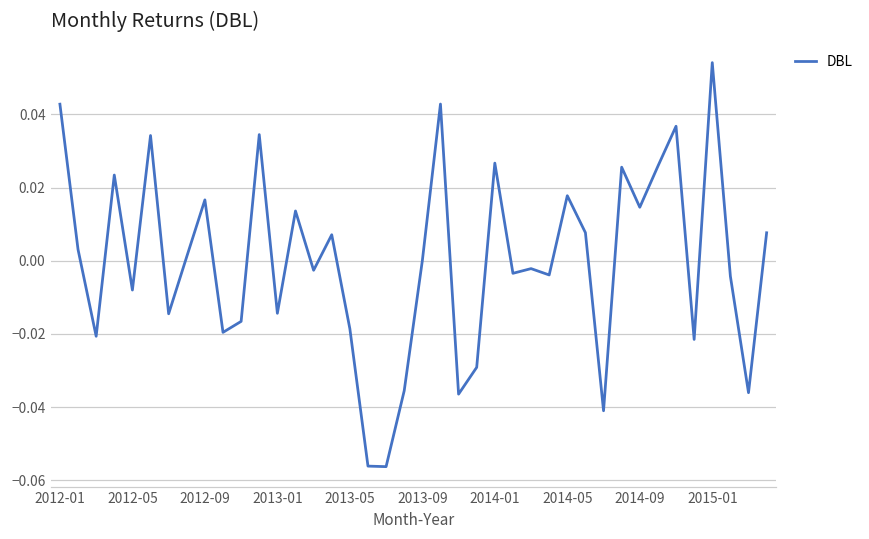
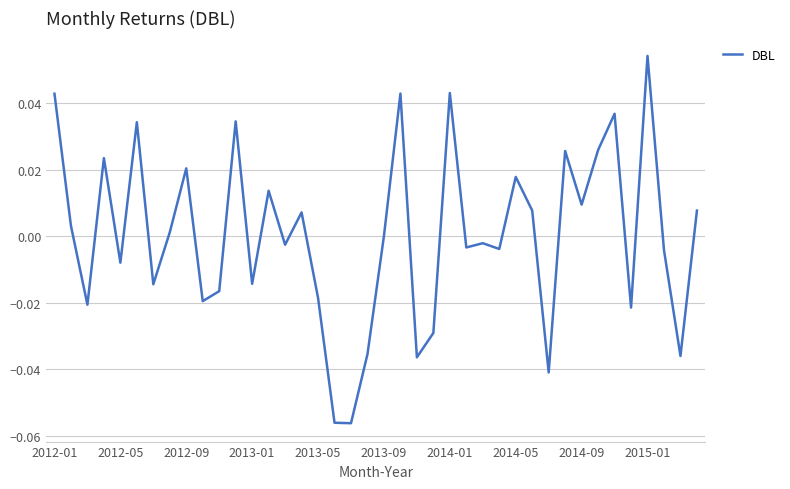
2012-09: 0.017 -> 0.020
2014-01: 0.027 -> 0.043
2014-09: 0.015 -> 0.009
